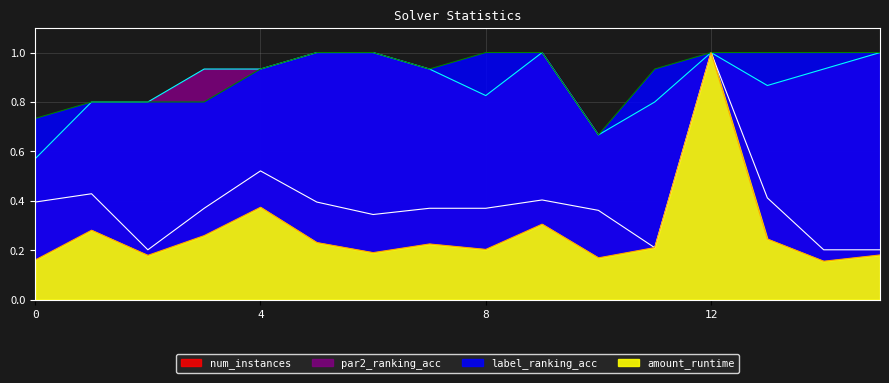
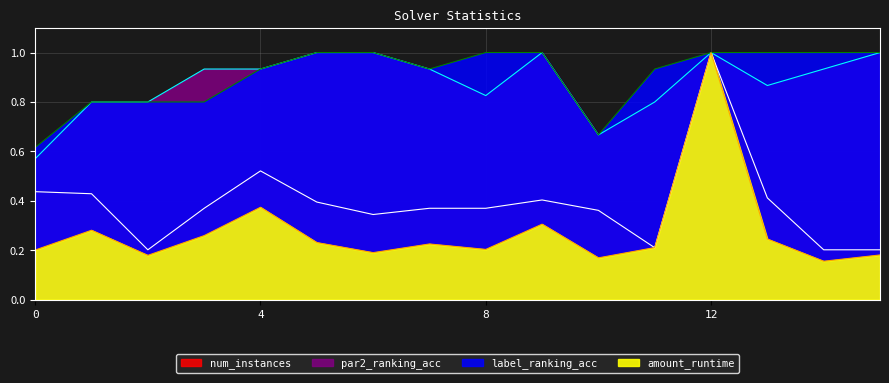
num_instances, 0: 0.39 -> 0.44
label_ranking_acc, 0: 0.73 -> 0.62
amount_runtime, 0: 0.16 -> 0.20
